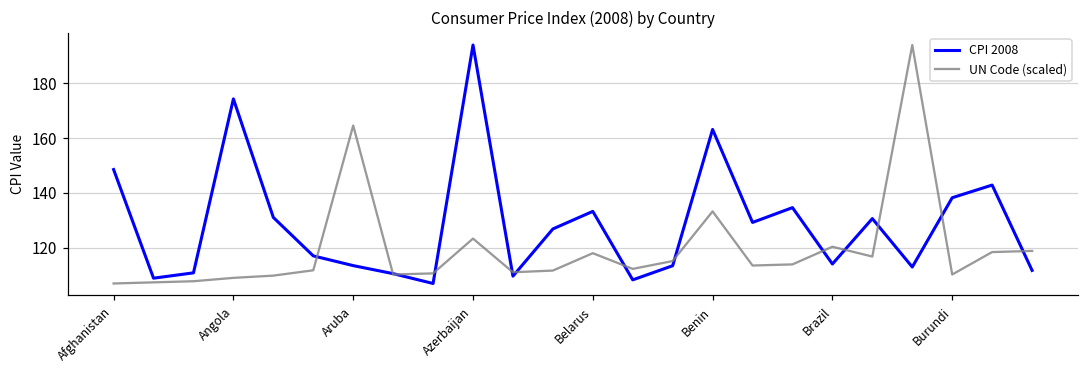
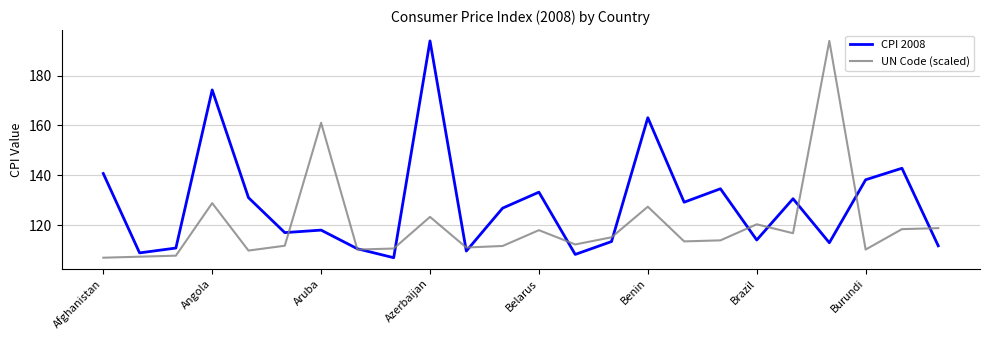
CPI 2008, Afghanistan: 149 -> 141
UN Code (scaled), Angola: 109 -> 129
CPI 2008, Aruba: 113 -> 118
UN Code (scaled), Aruba: 165 -> 161
UN Code (scaled), Benin: 133 -> 127
